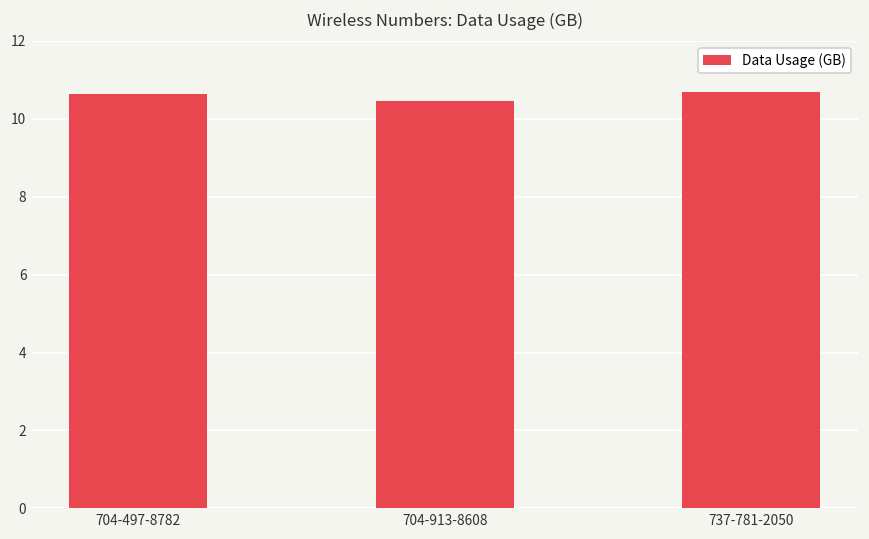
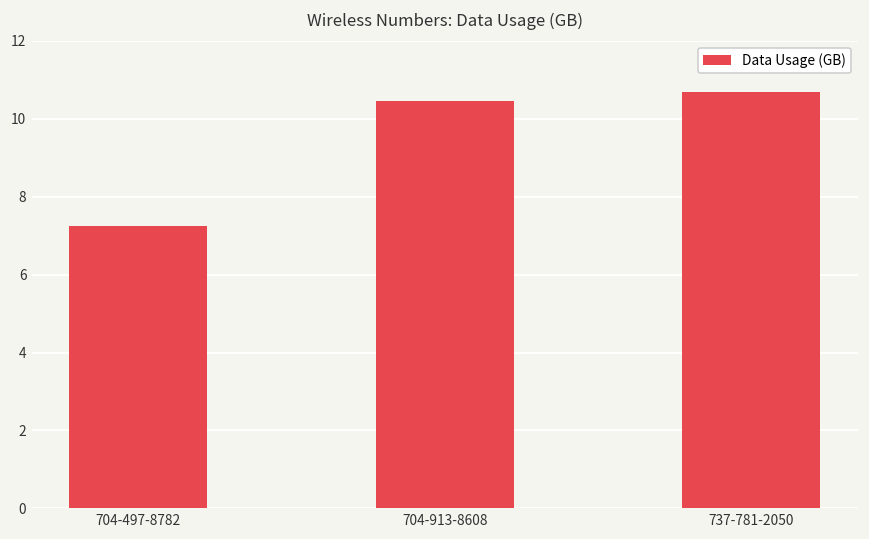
704-497-8782: 10.6 -> 7.3
